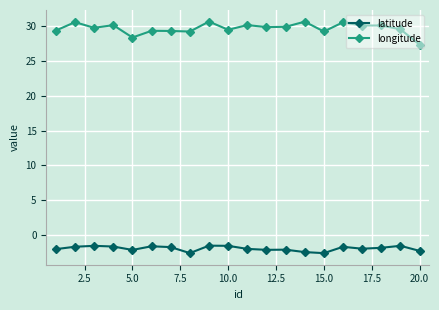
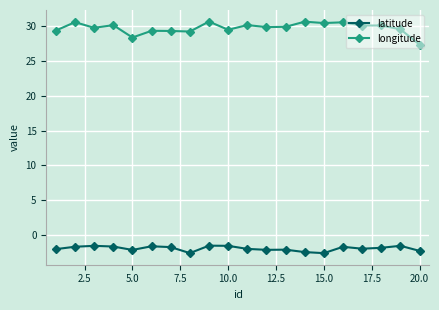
longitude, 15.0: 29 -> 30
